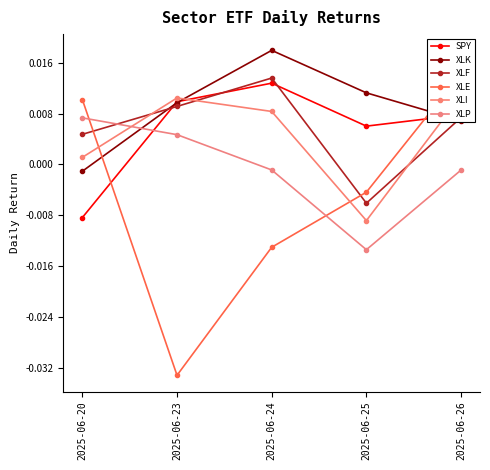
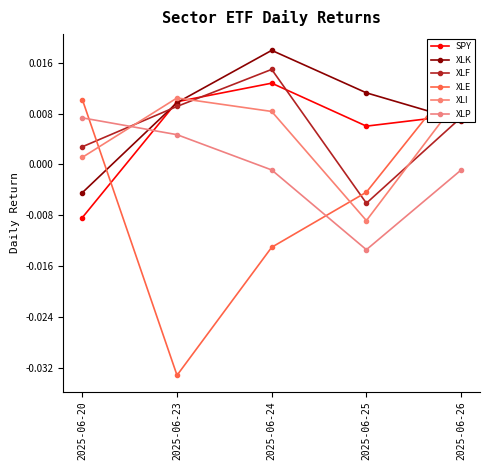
XLK, 2025-06-20: -0.001 -> -0.004
XLF, 2025-06-20: 0.005 -> 0.003
XLF, 2025-06-24: 0.014 -> 0.015
